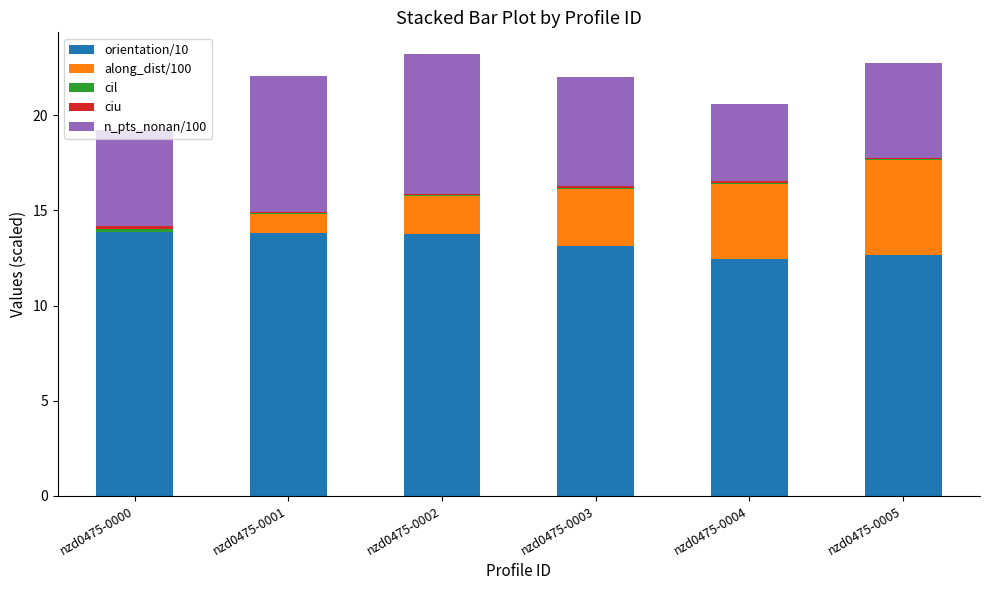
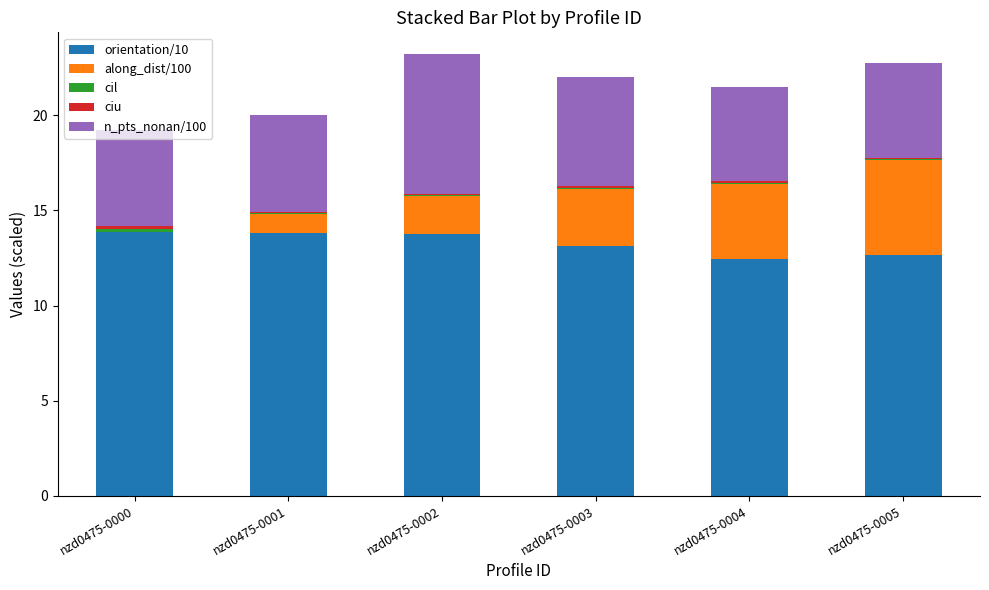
n_pts_nonan/100, nzd0475-0001: 7.1 -> 5.1
n_pts_nonan/100, nzd0475-0004: 4.1 -> 5.0
